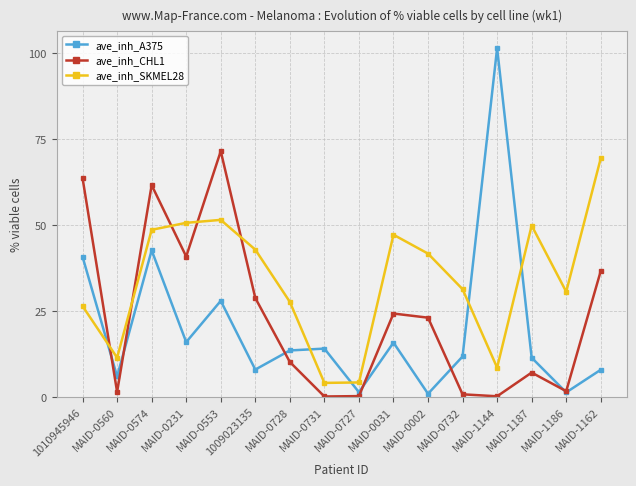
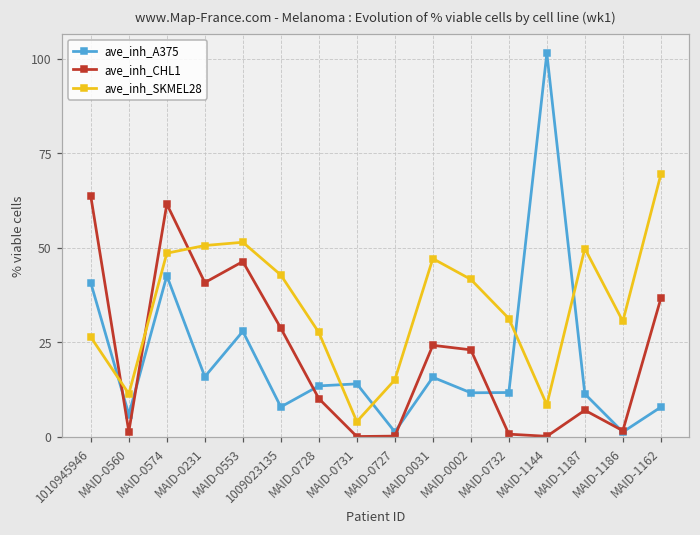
ave_inh_CHL1, MAID-0553: 71 -> 46
ave_inh_SKMEL28, MAID-0727: 4 -> 15
ave_inh_A375, MAID-0002: 1 -> 12
